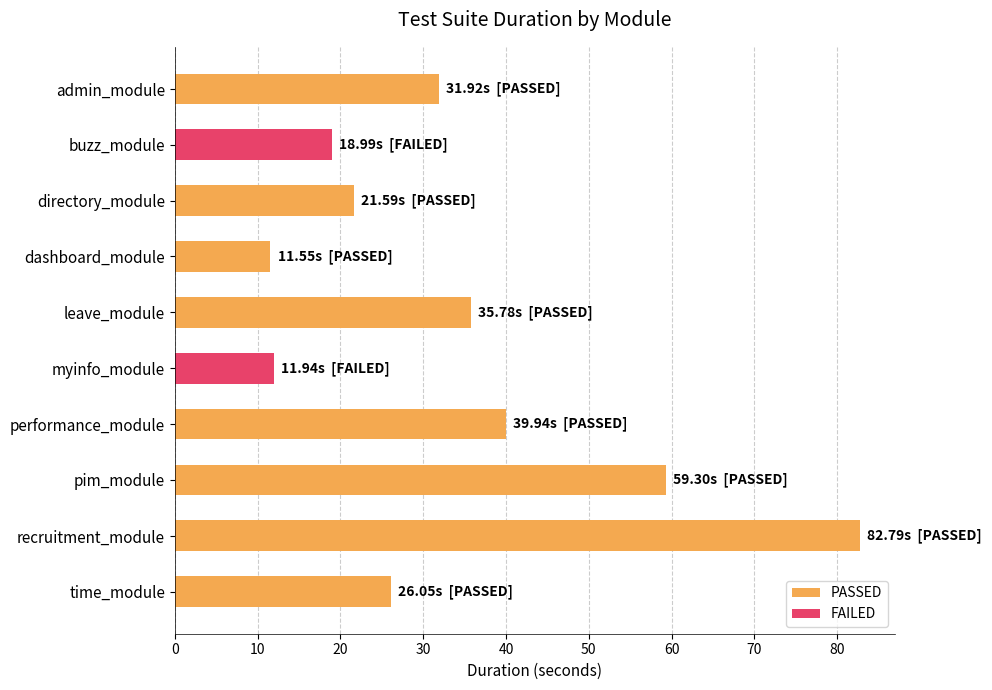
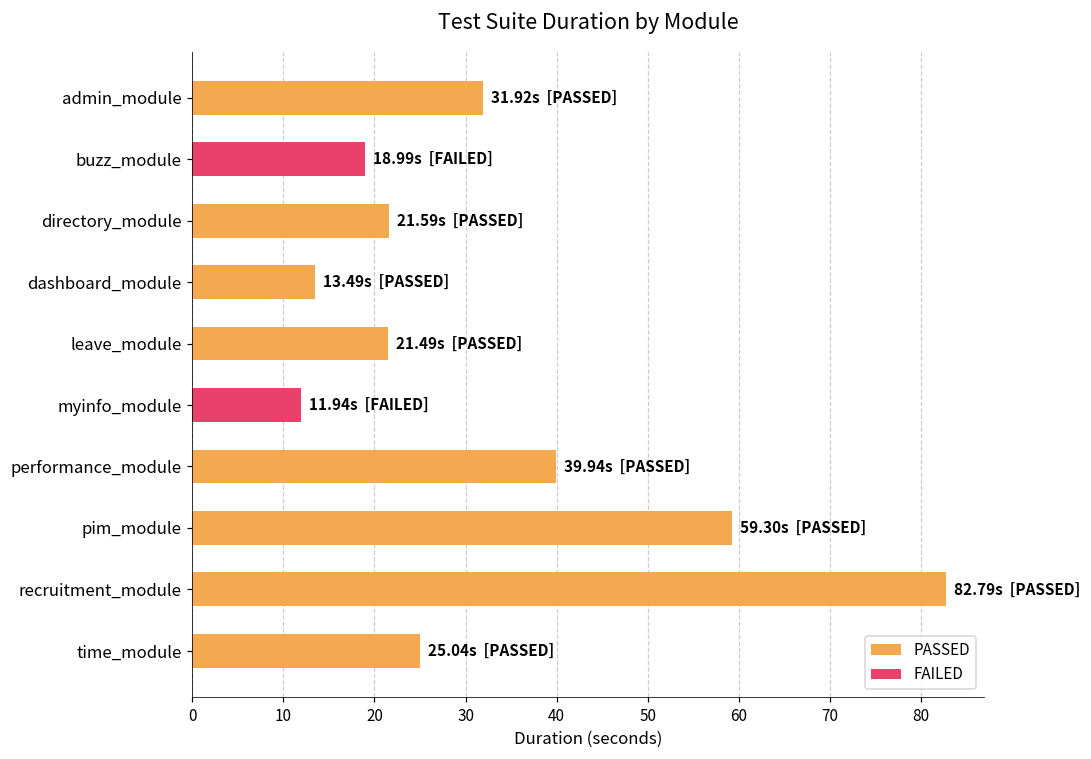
dashboard_module: 11.55s -> 13.49s
leave_module: 35.78s -> 21.49s
time_module: 26.05s -> 25.04s
